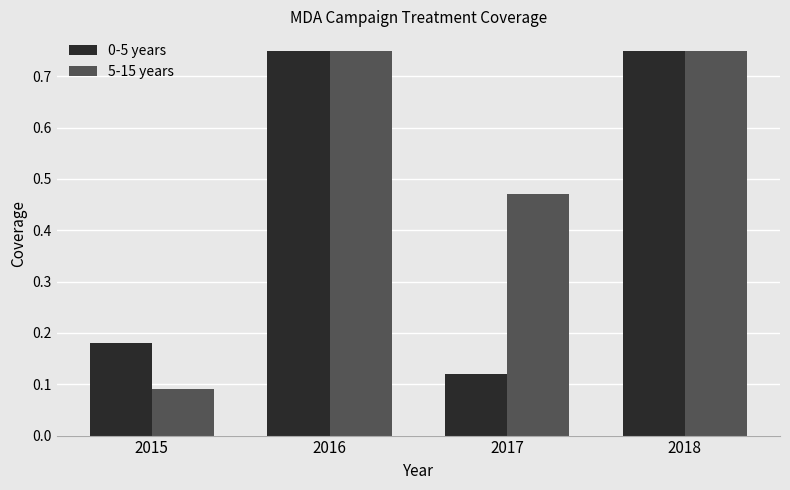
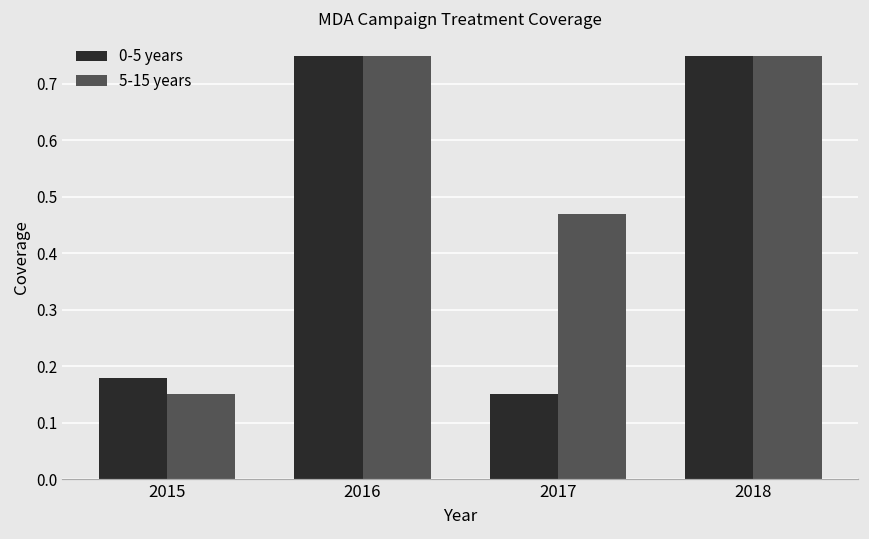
5-15 years, 2015: 0.09 -> 0.15
0-5 years, 2017: 0.12 -> 0.15
